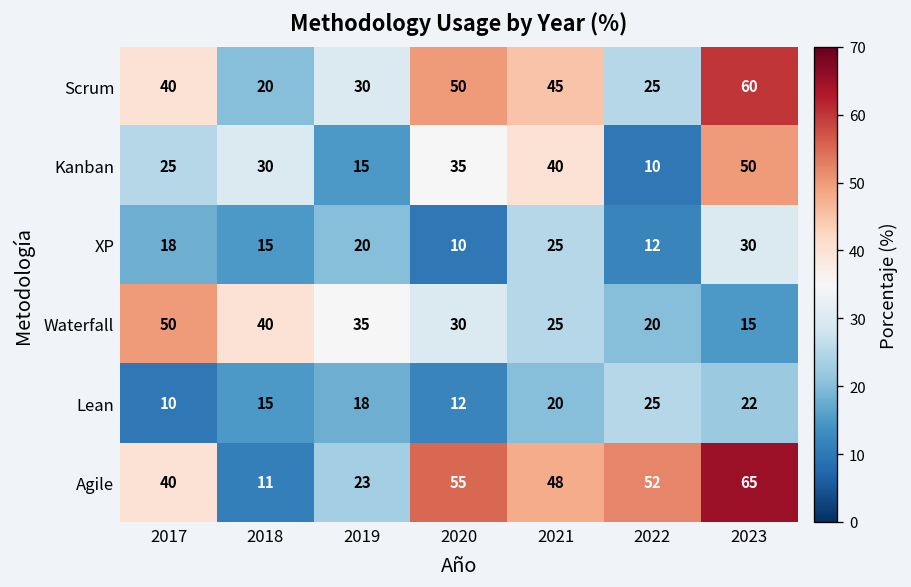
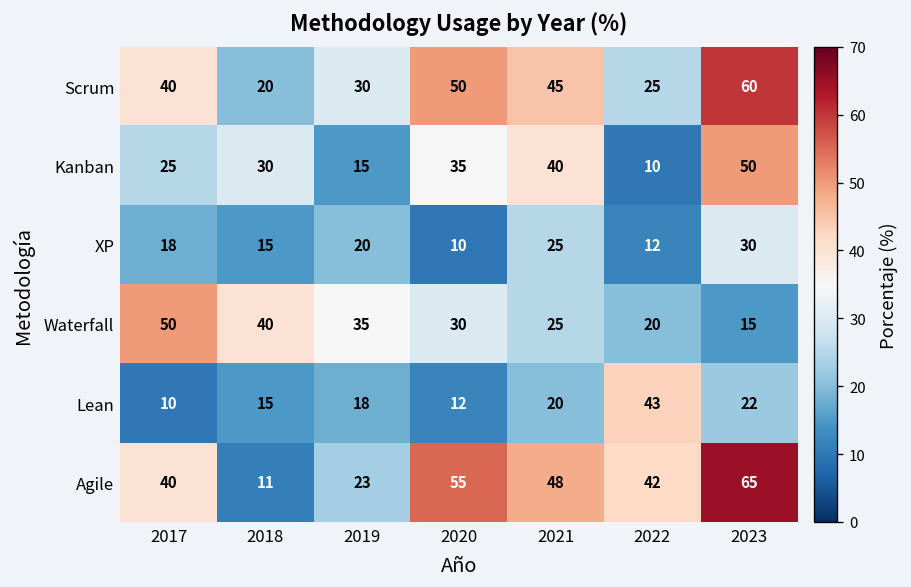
Lean, 2022: 25 -> 43
Agile, 2022: 52 -> 42
